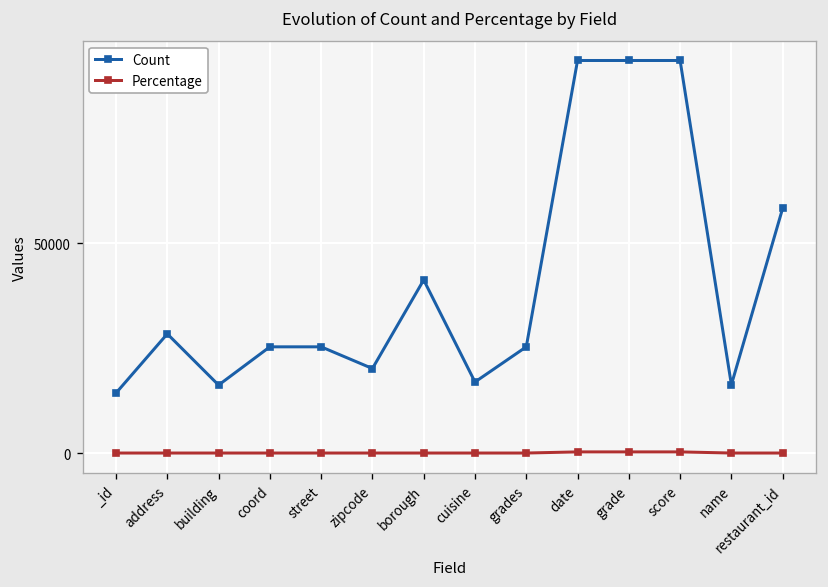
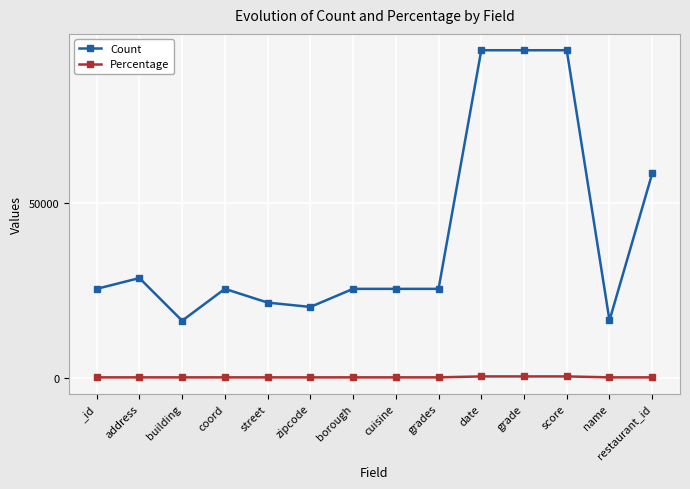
Count, _id: 14000 -> 25000
Count, street: 25000 -> 21000
Count, borough: 41000 -> 25000
Count, cuisine: 17000 -> 25000
